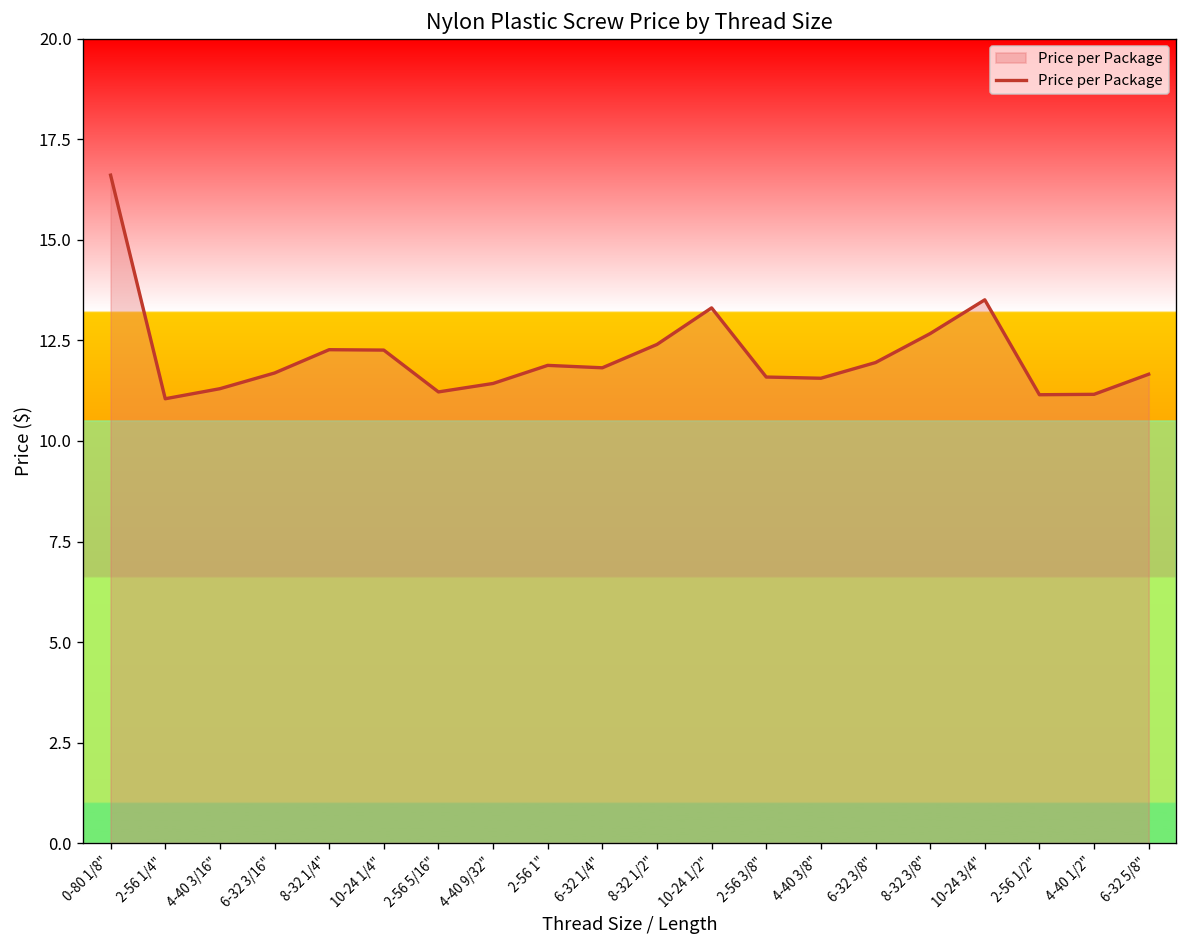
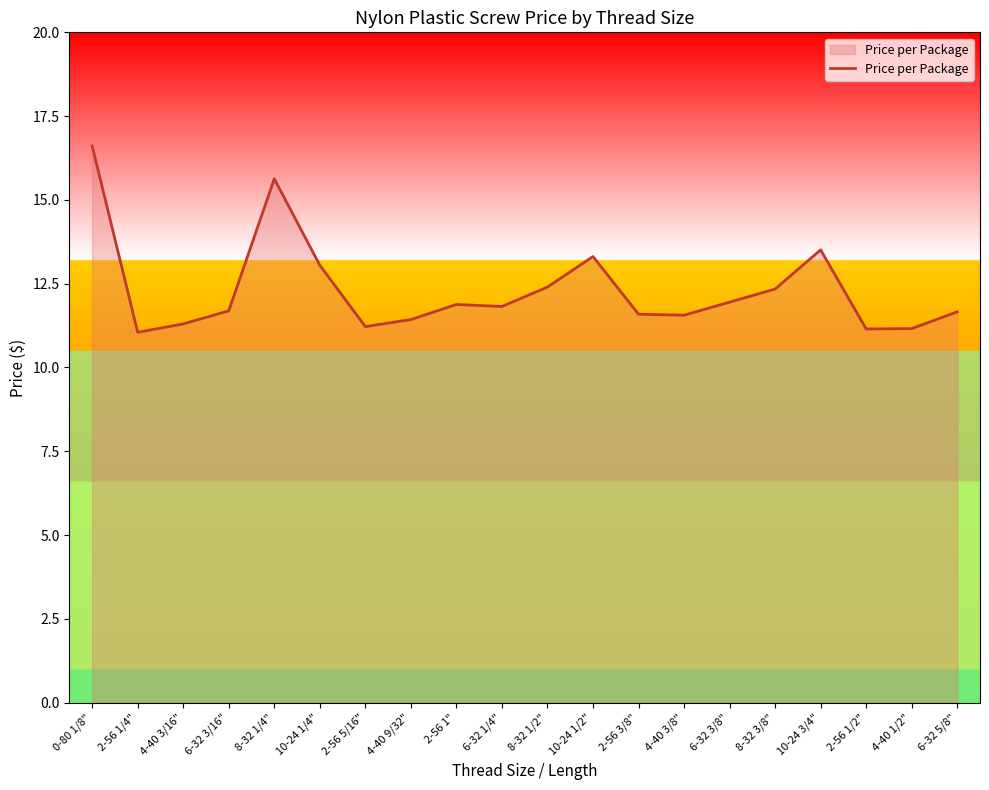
8-32 1/4": 12.3 -> 15.6
10-24 1/4": 12.3 -> 13.1
8-32 3/8": 12.7 -> 12.3
